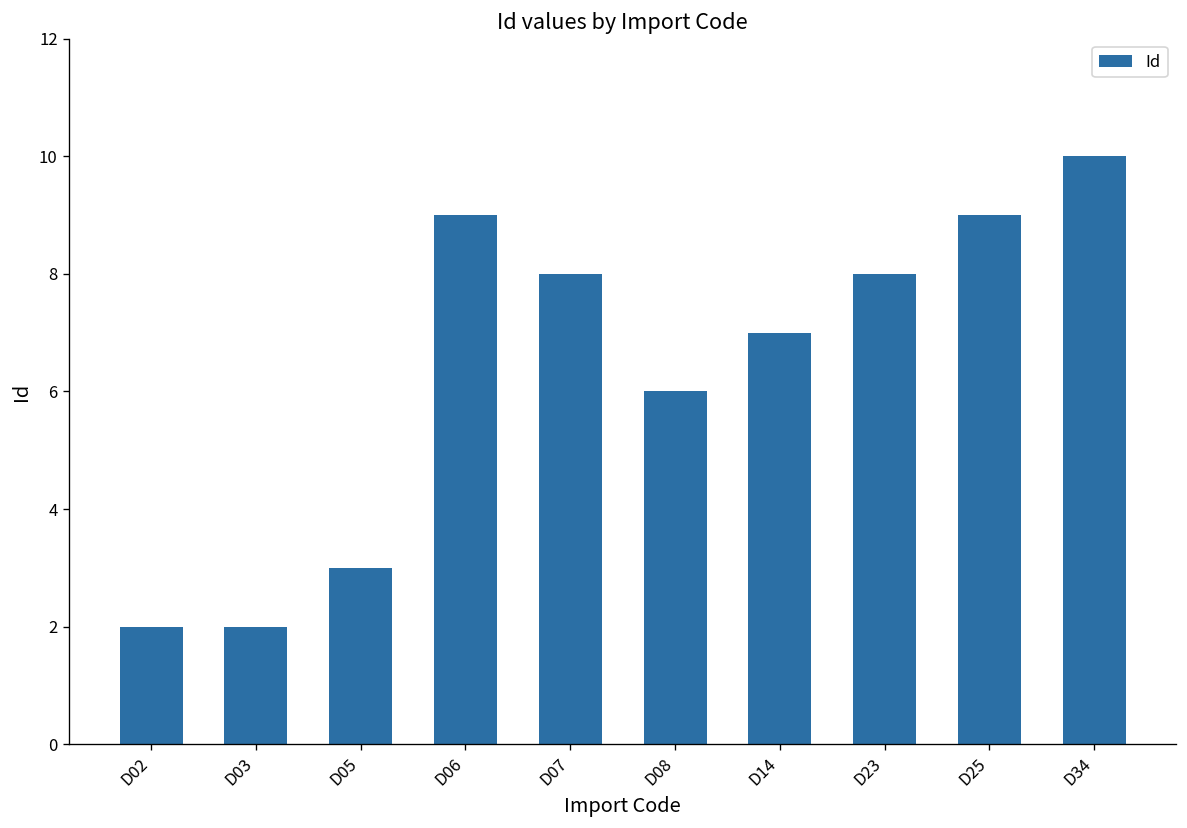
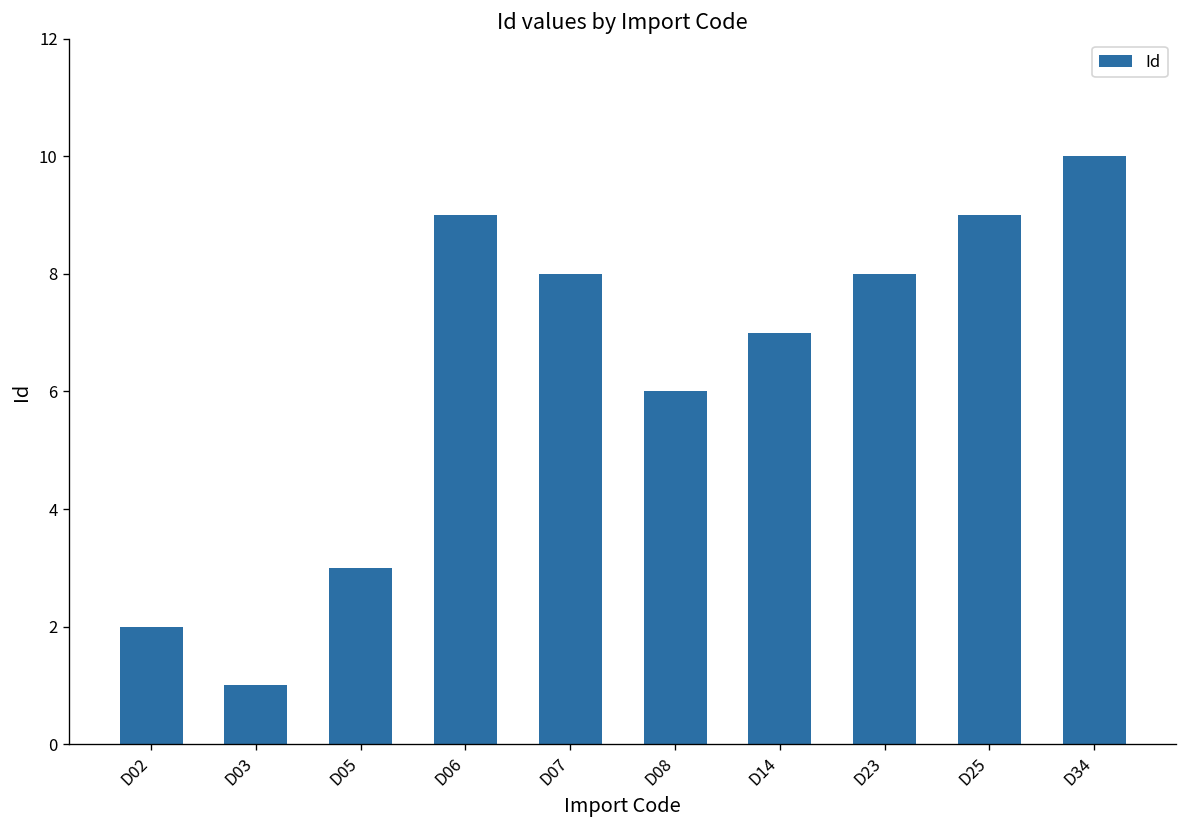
D03: 2 -> 1
